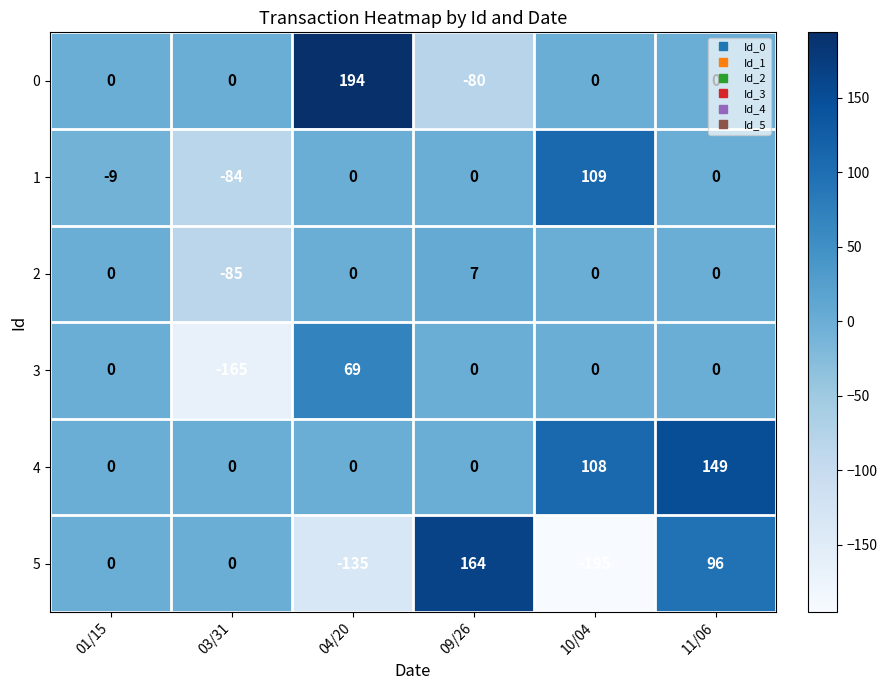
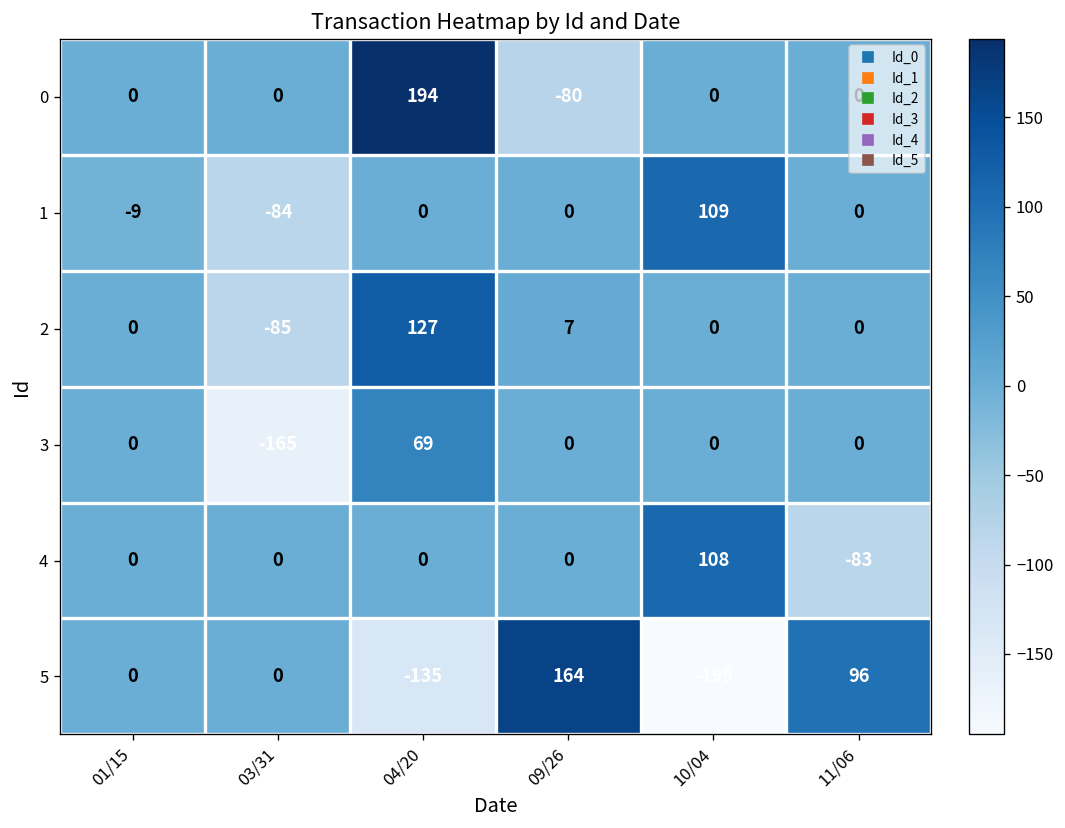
2, 04/20: 0 -> 127
4, 11/06: 149 -> -83
